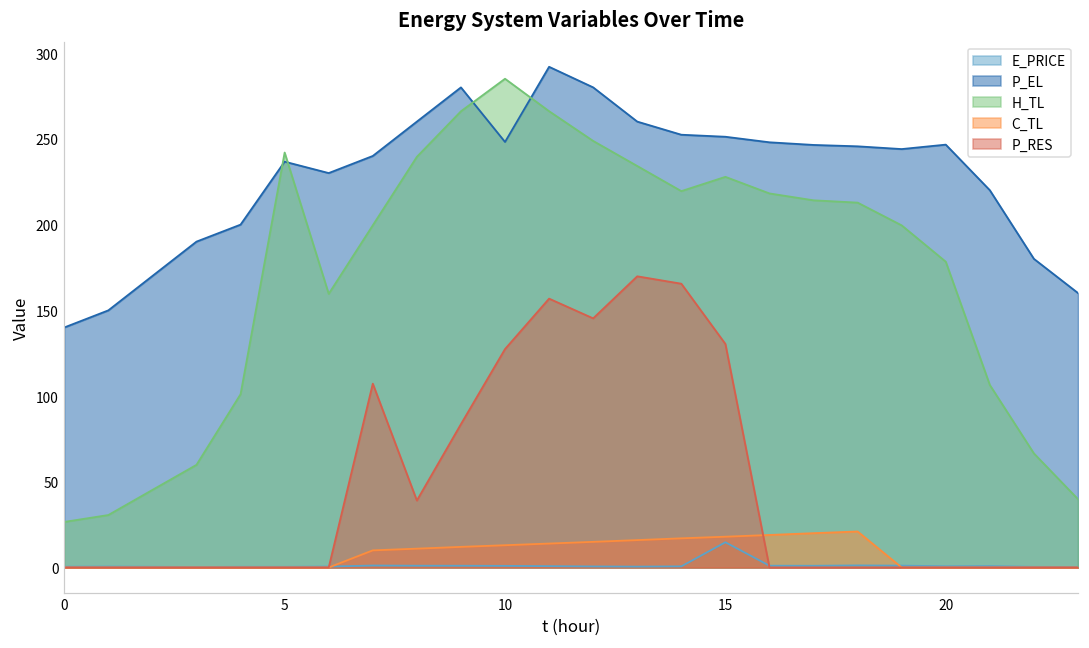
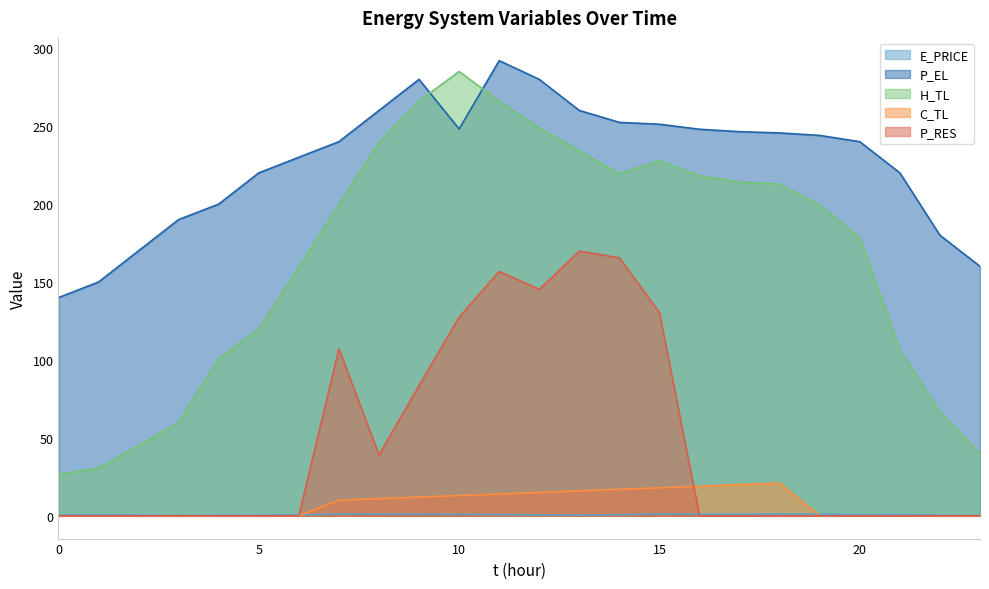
P_EL, 5: 237 -> 220
H_TL, 5: 242 -> 120
E_PRICE, 15: 15 -> 1
P_EL, 20: 247 -> 240
